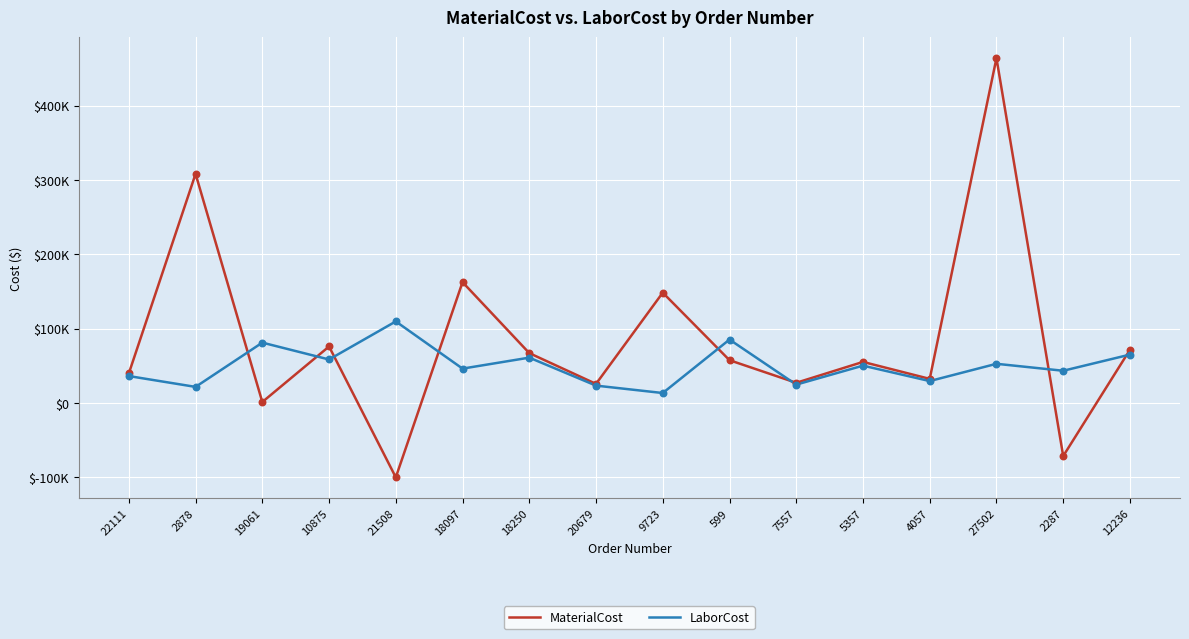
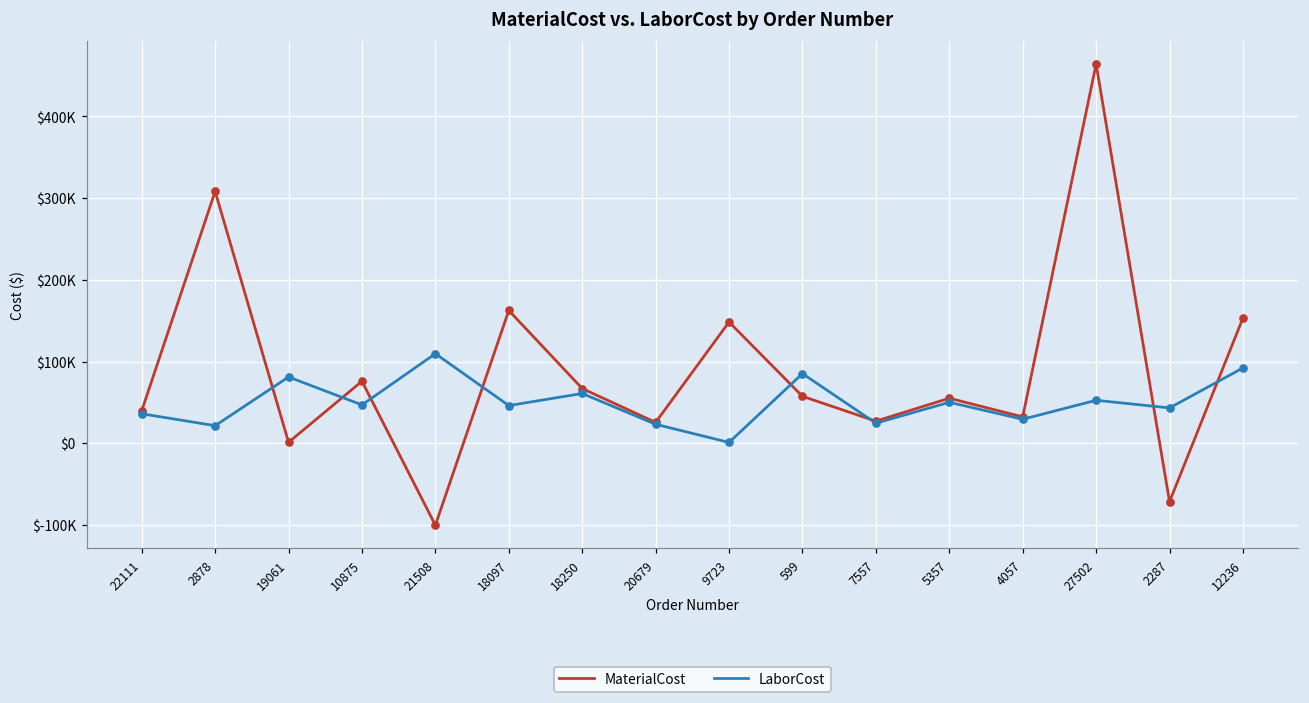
LaborCost, 10875: $60000 -> $50000
LaborCost, 9723: $10000 -> $0
MaterialCost, 12236: $70000 -> $150000
LaborCost, 12236: $60000 -> $90000
